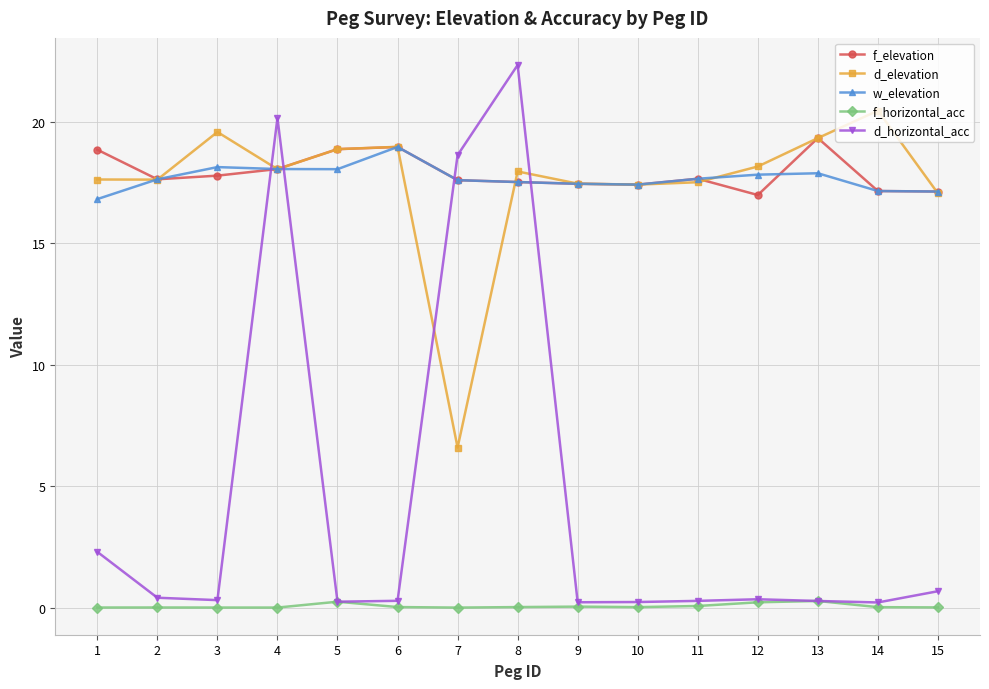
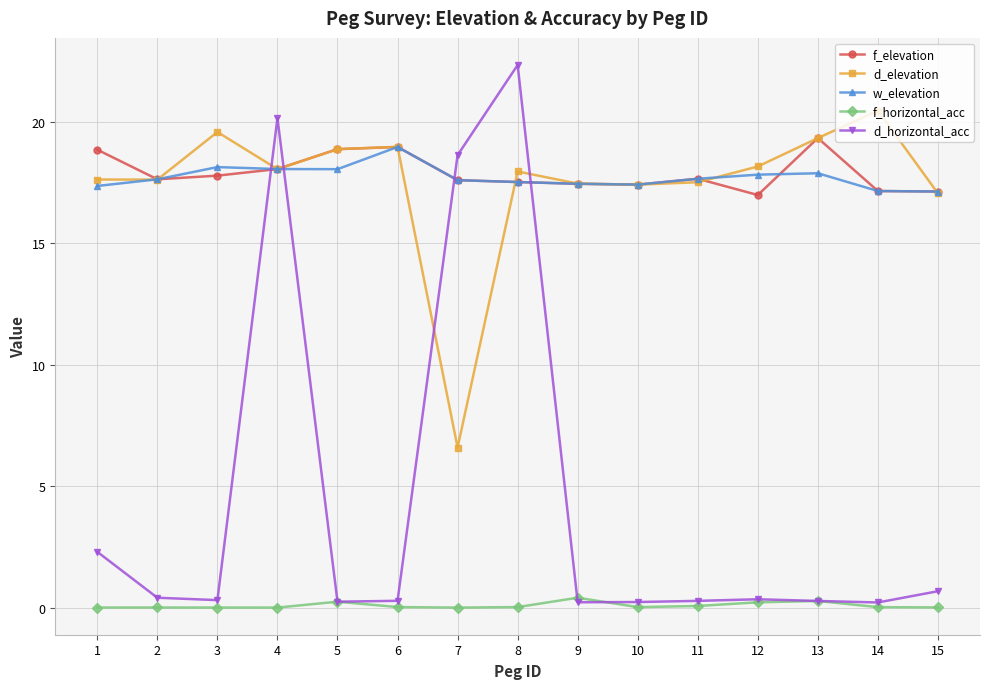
w_elevation, 1: 16.8 -> 17.4
f_horizontal_acc, 9: 0.0 -> 0.4
